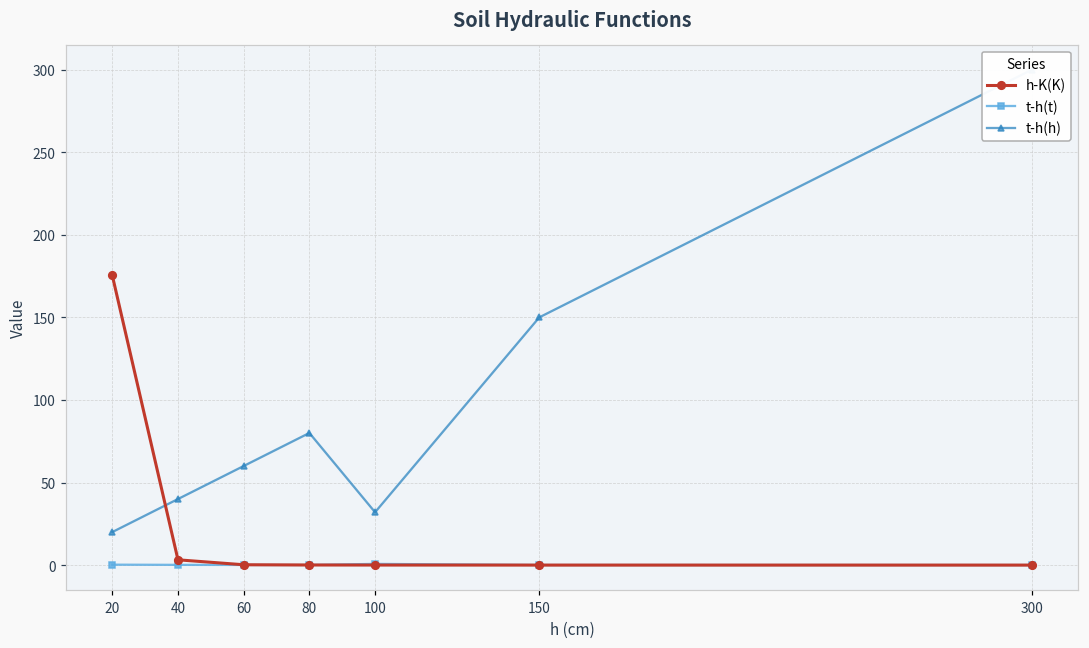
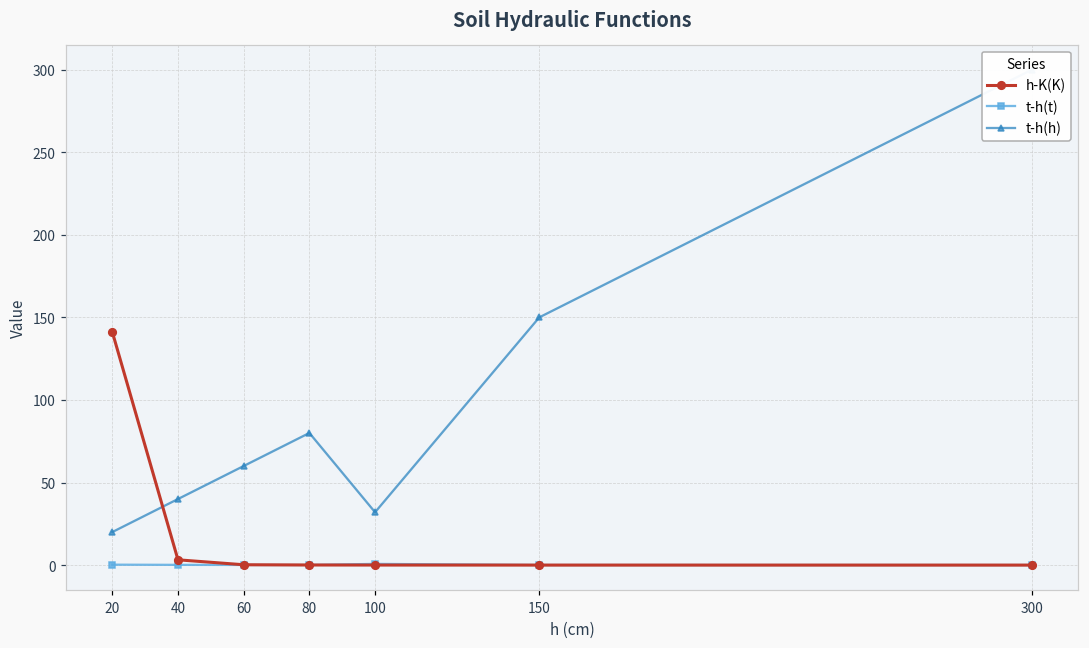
h-K(K), 20: 175 -> 141
